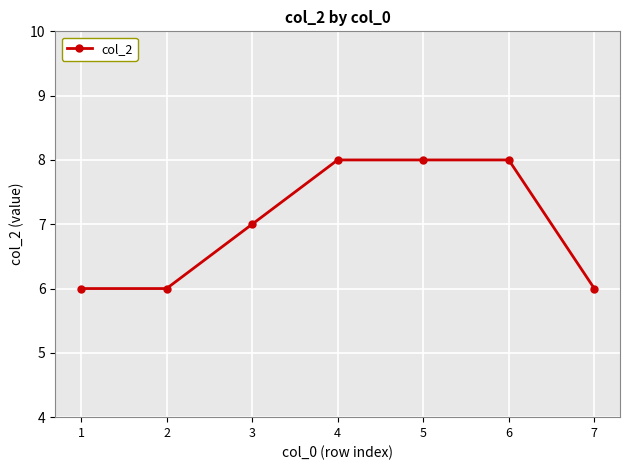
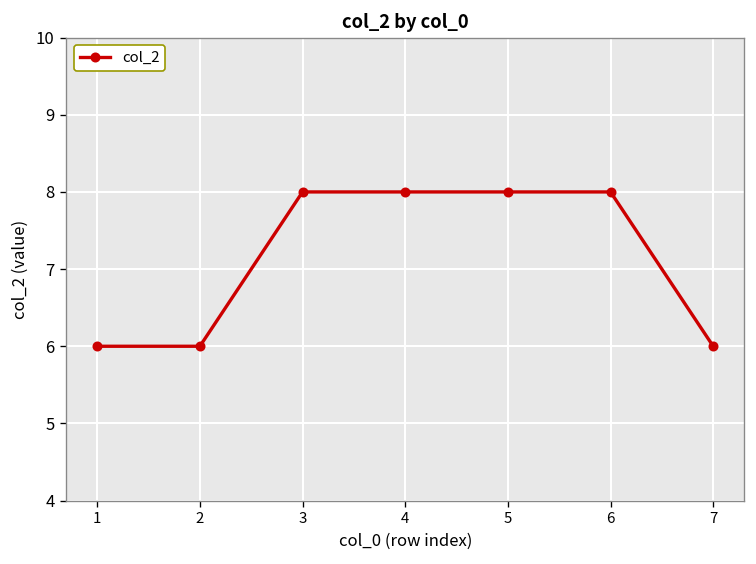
3: 7 -> 8
